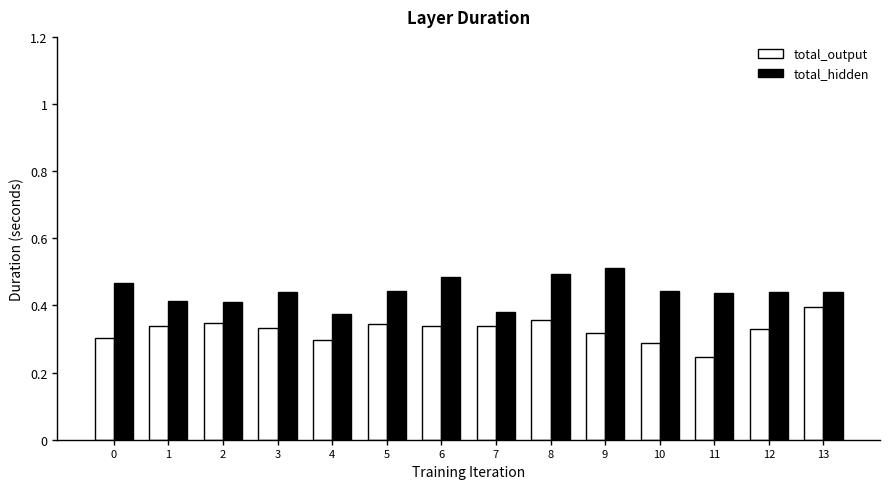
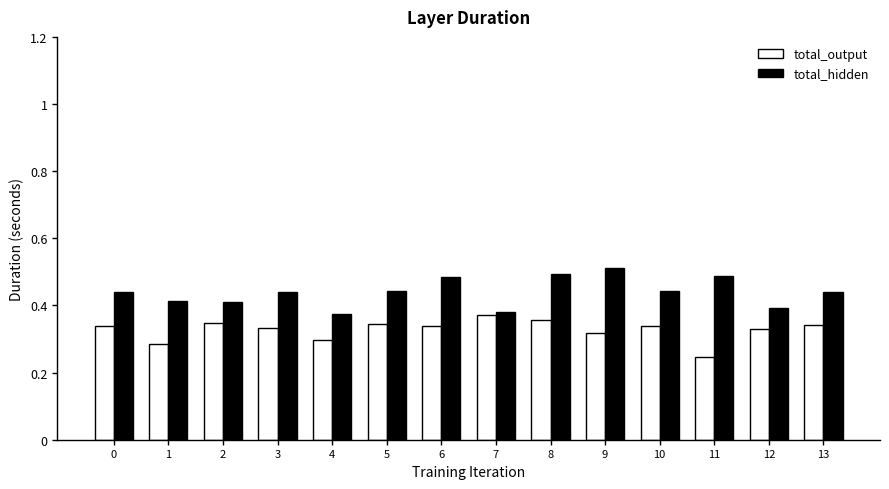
total_output, 0: 0.30 -> 0.34
total_hidden, 0: 0.47 -> 0.44
total_output, 1: 0.34 -> 0.29
total_output, 7: 0.34 -> 0.37
total_output, 10: 0.29 -> 0.34
total_hidden, 11: 0.44 -> 0.49
total_hidden, 12: 0.44 -> 0.39
total_output, 13: 0.40 -> 0.34
